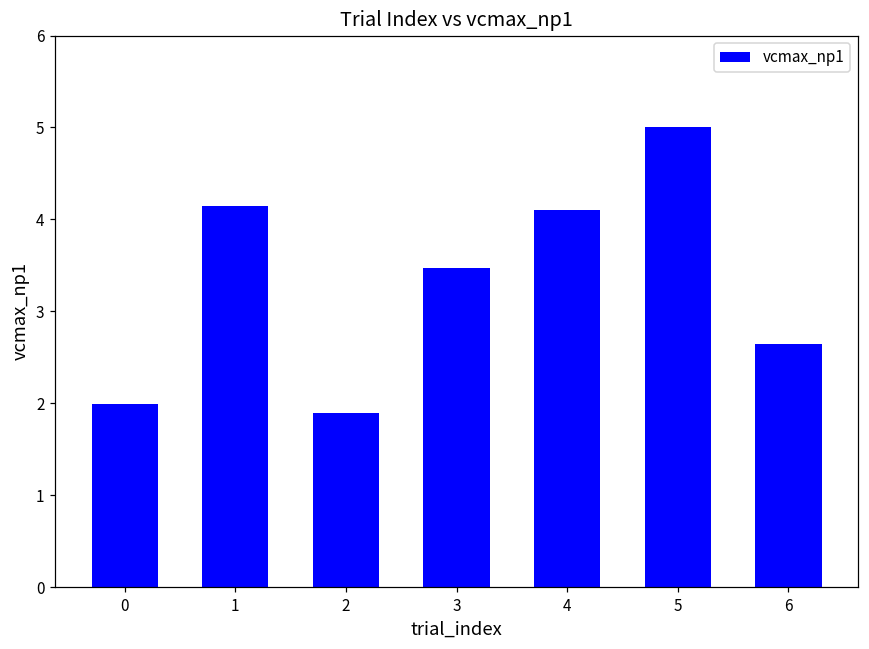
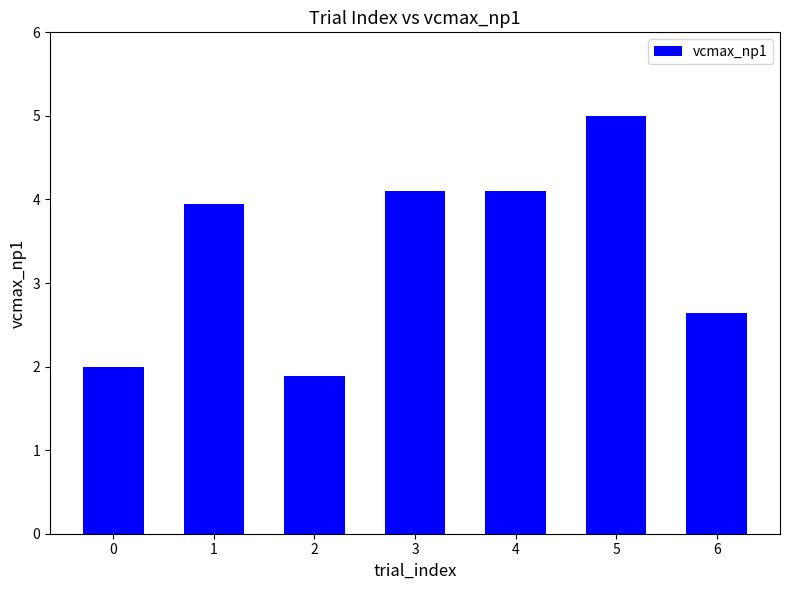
1: 4.2 -> 3.9
3: 3.5 -> 4.1
